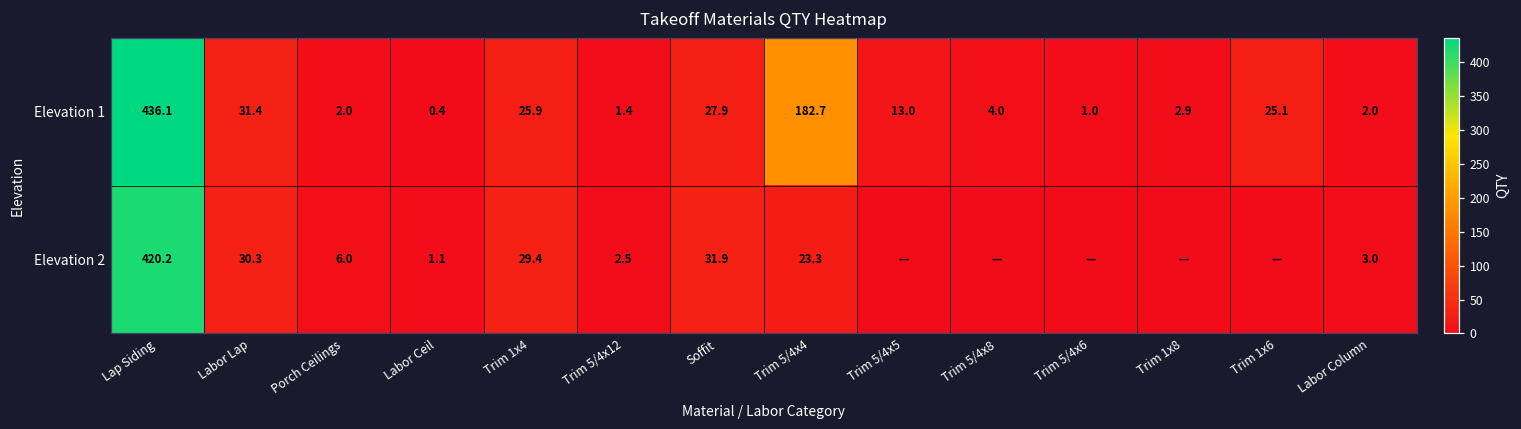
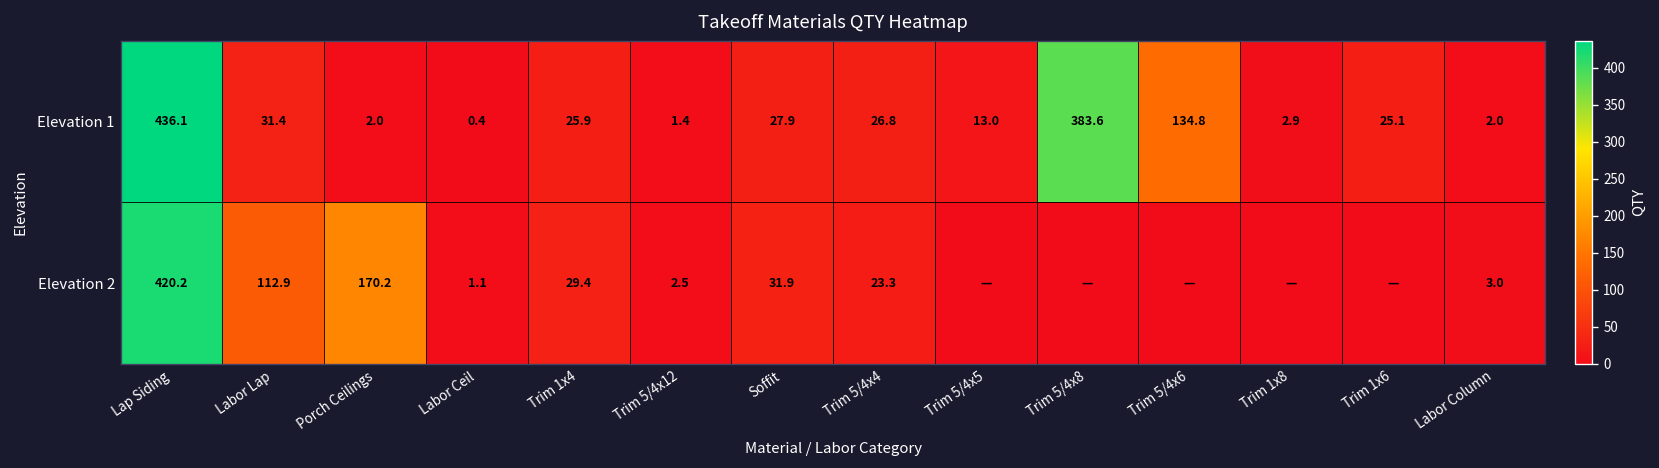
Elevation 1, Trim 5/4x4: 182.7 -> 26.8
Elevation 1, Trim 5/4x8: 4.0 -> 383.6
Elevation 1, Trim 5/4x6: 1.0 -> 134.8
Elevation 2, Labor Lap: 30.3 -> 112.9
Elevation 2, Porch Ceilings: 6.0 -> 170.2
